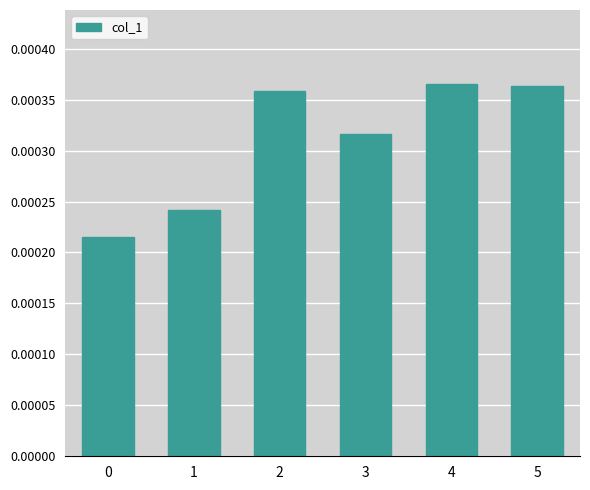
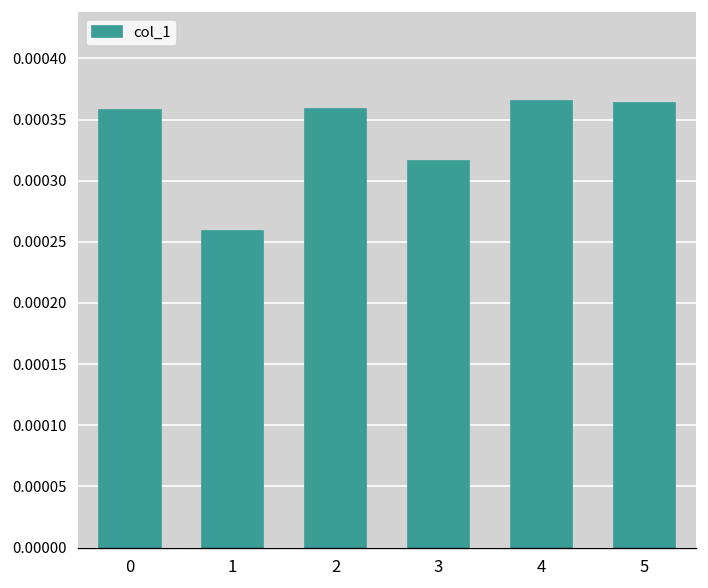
0: 0.000215 -> 0.000358
1: 0.000241 -> 0.000259
